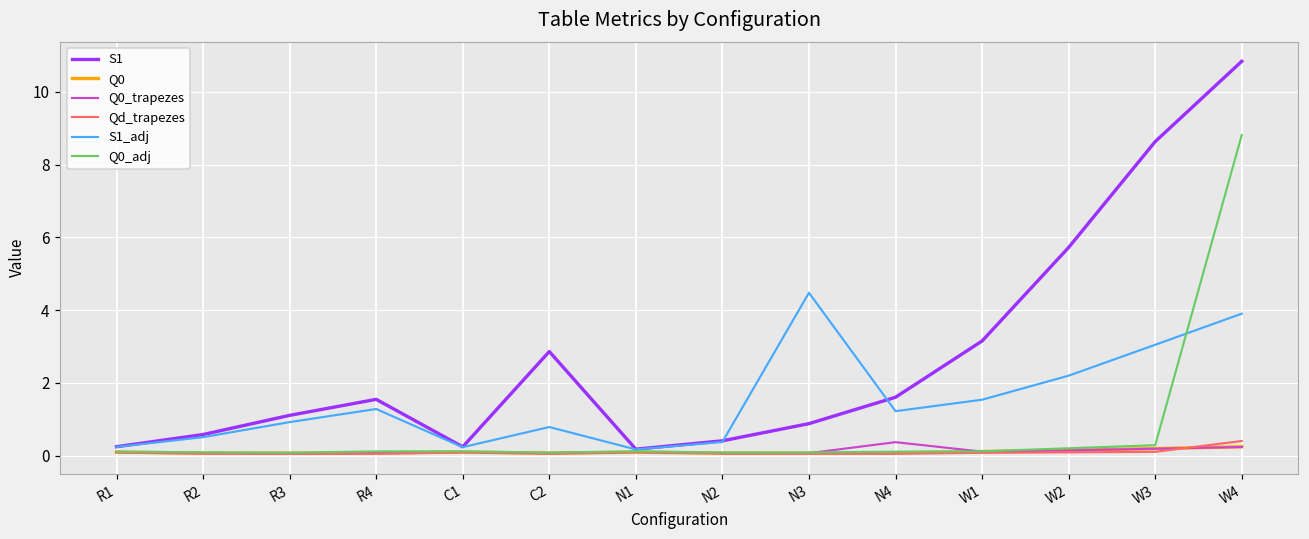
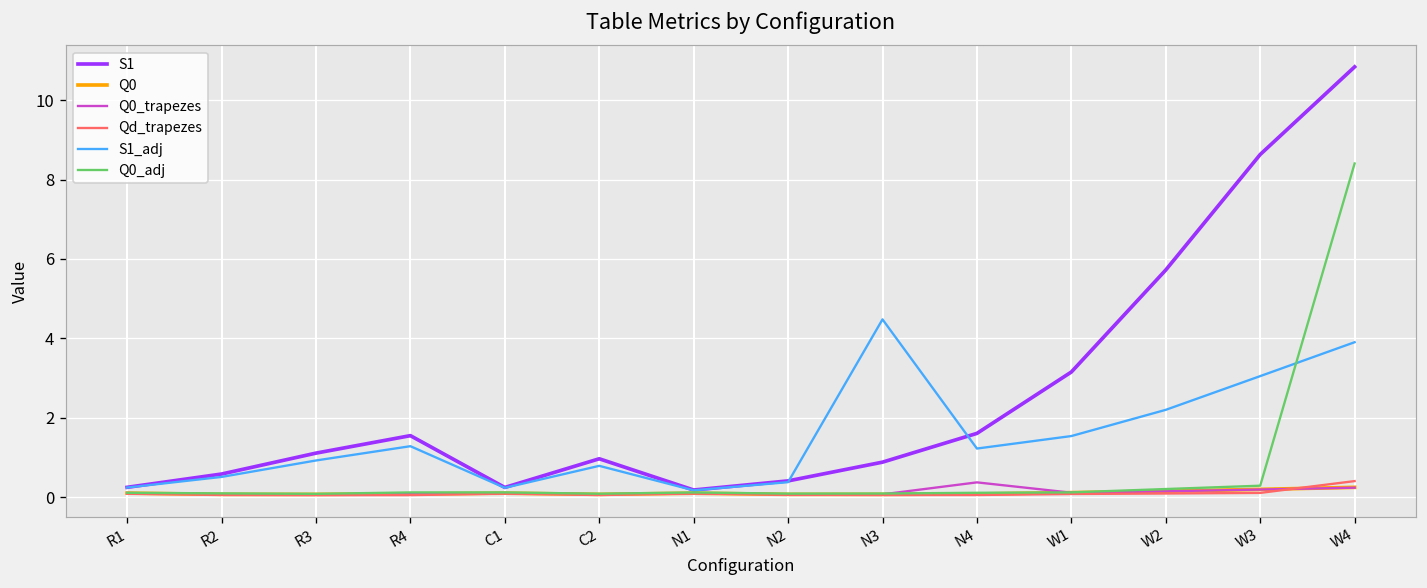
S1, C2: 2.9 -> 1.0
Q0_adj, W4: 8.8 -> 8.4
